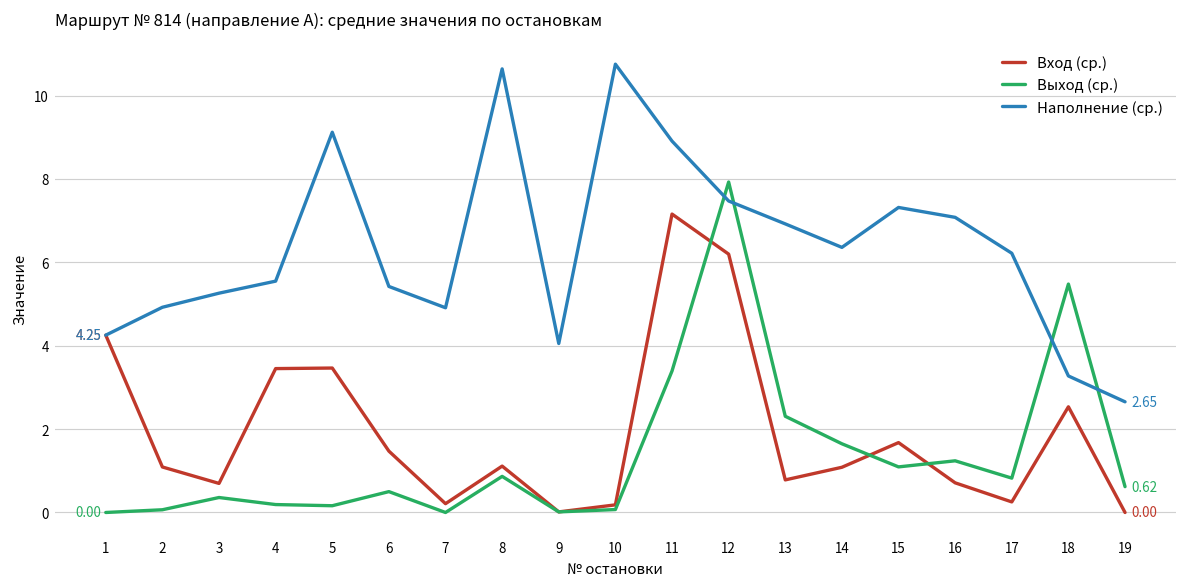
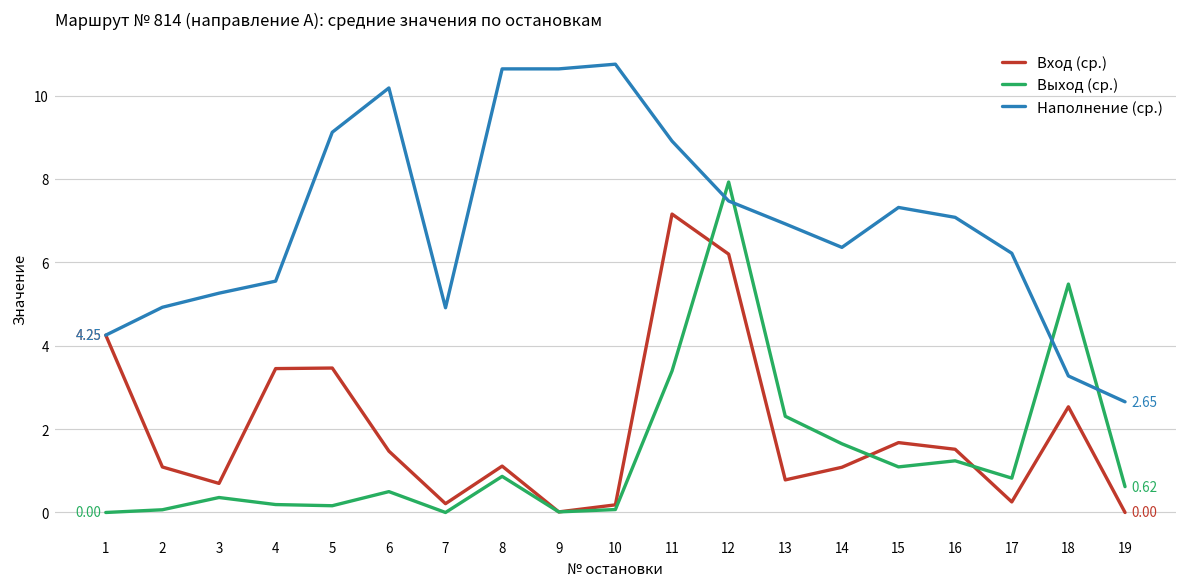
Наполнение (ср.), 6: 5.4 -> 10.2
Наполнение (ср.), 9: 4.1 -> 10.6
Вход (ср.), 16: 0.7 -> 1.5
